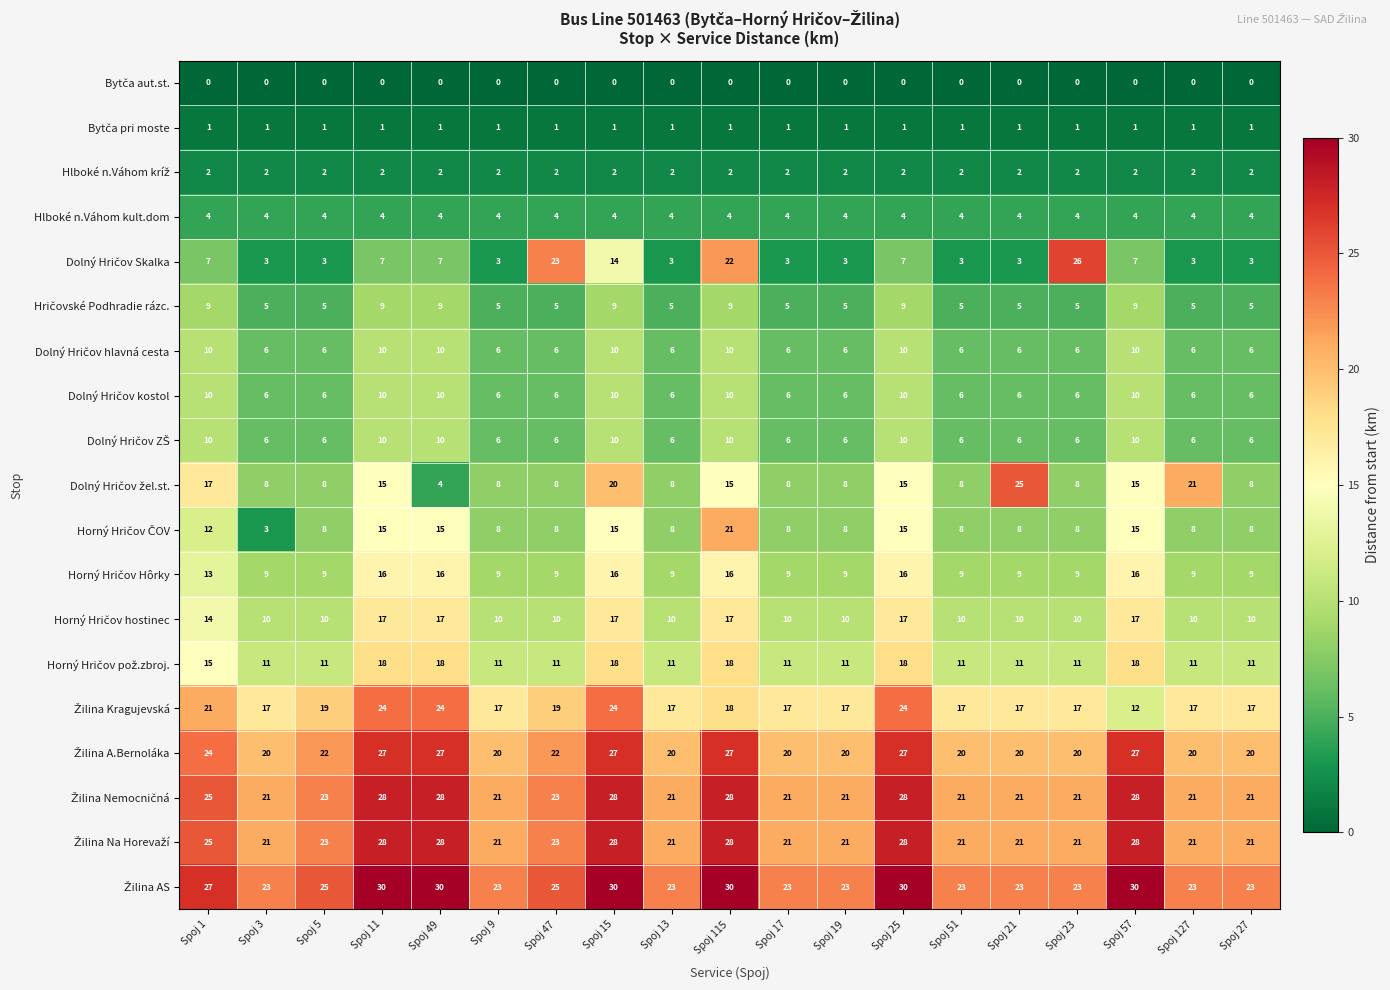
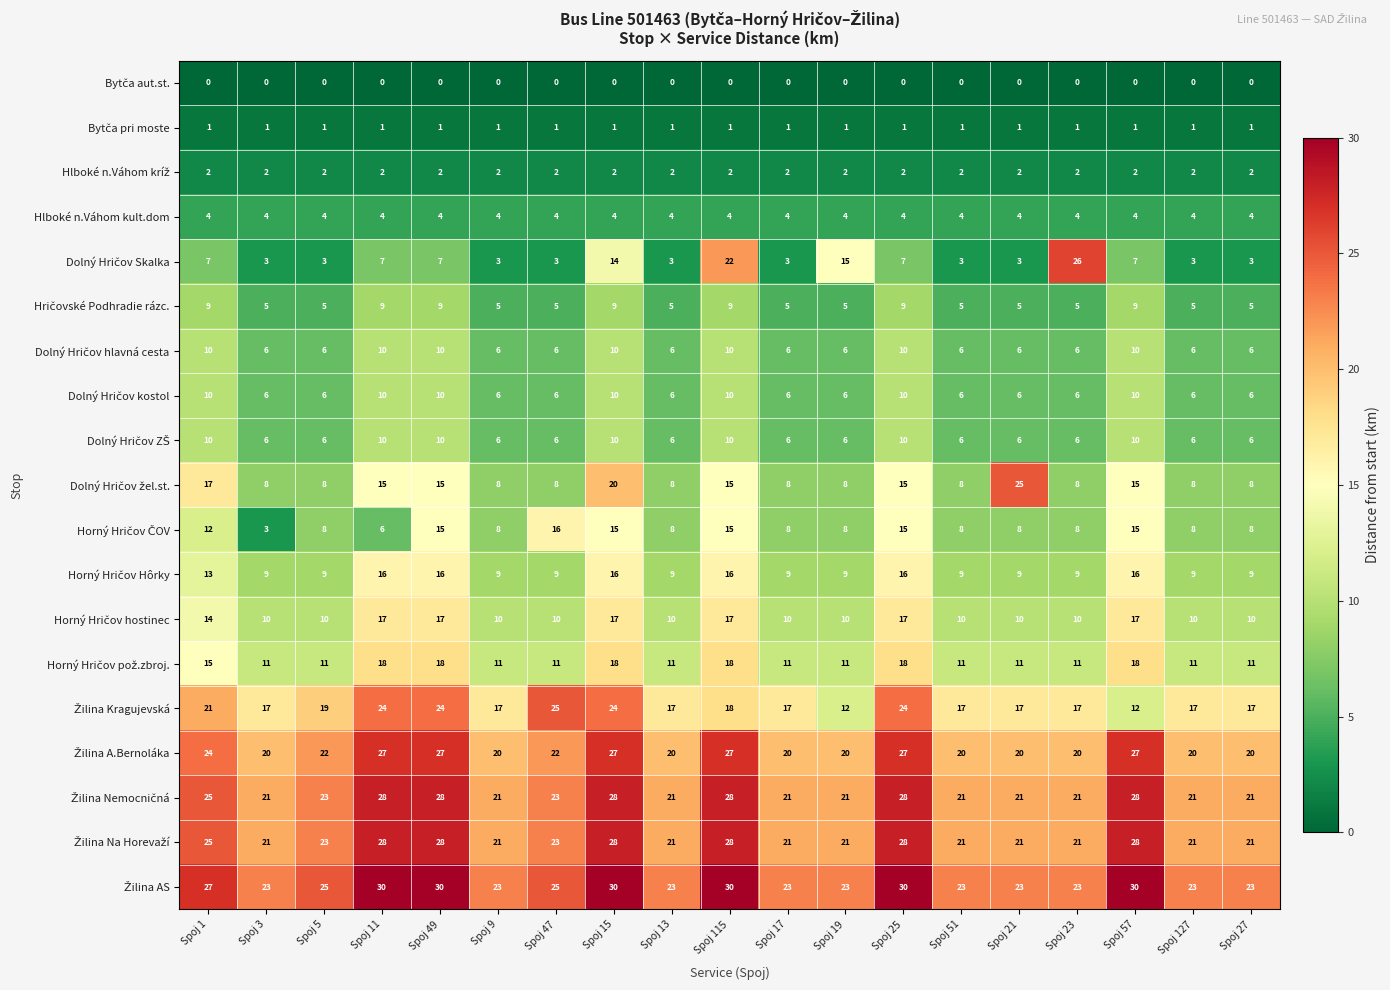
Dolný Hričov Skalka, Spoj 47: 23 -> 3
Dolný Hričov Skalka, Spoj 19: 3 -> 15
Dolný Hričov žel.st., Spoj 49: 4 -> 15
Dolný Hričov žel.st., Spoj 127: 21 -> 8
Horný Hričov ČOV, Spoj 11: 15 -> 6
Horný Hričov ČOV, Spoj 47: 8 -> 16
Horný Hričov ČOV, Spoj 115: 21 -> 15
Žilina Kragujevská, Spoj 47: 19 -> 25
Žilina Kragujevská, Spoj 19: 17 -> 12
